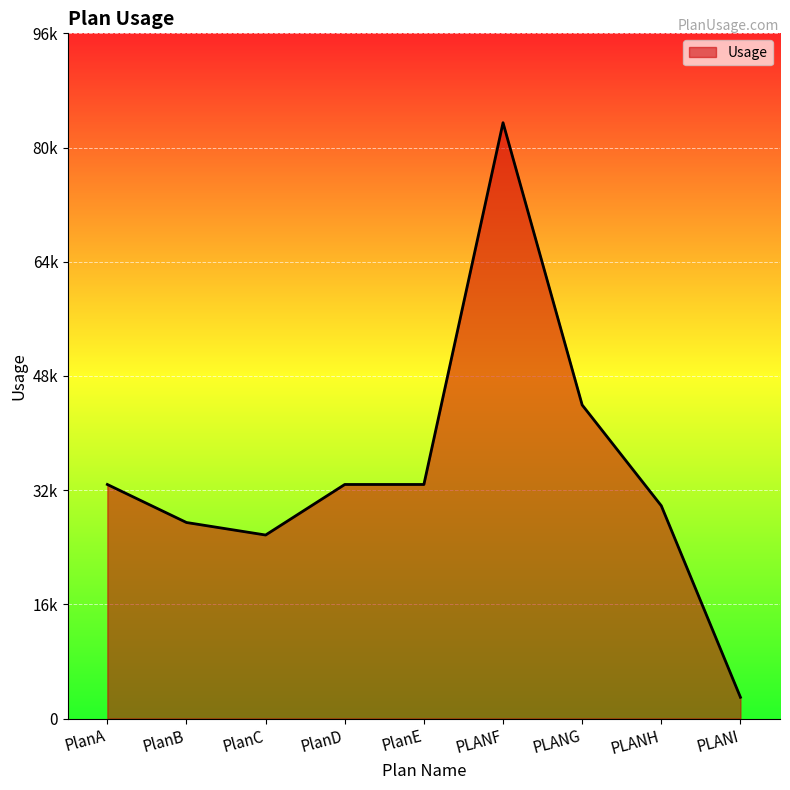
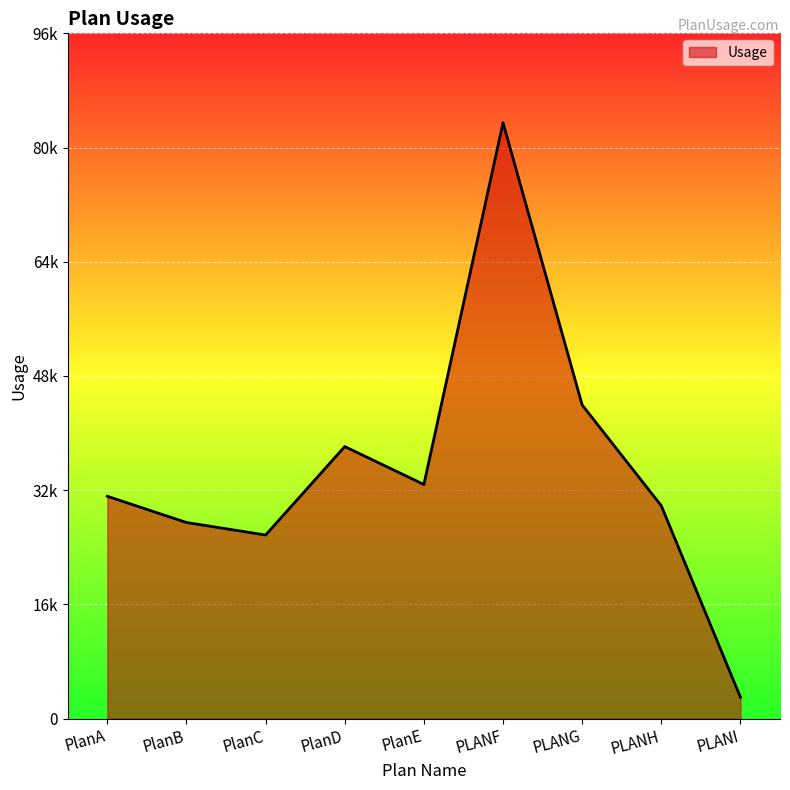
PlanA: 33000 -> 31000
PlanD: 33000 -> 38000
